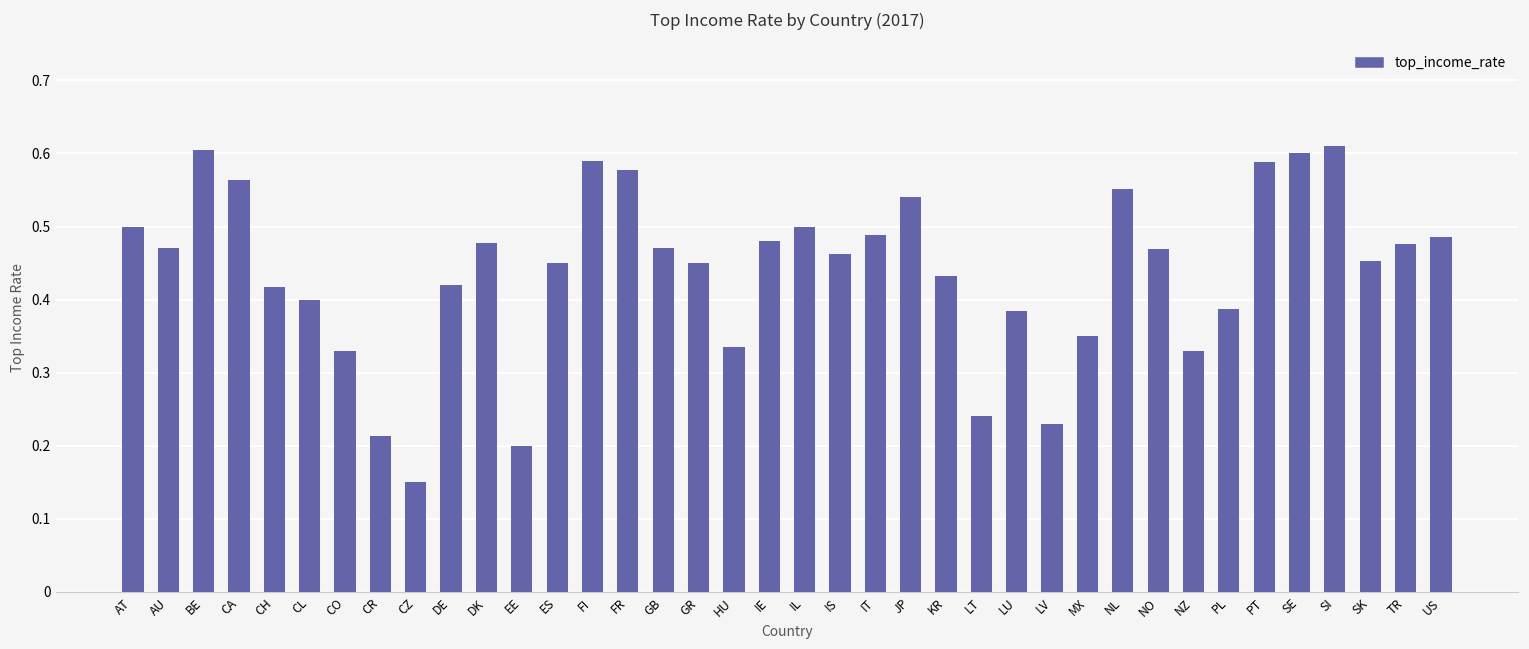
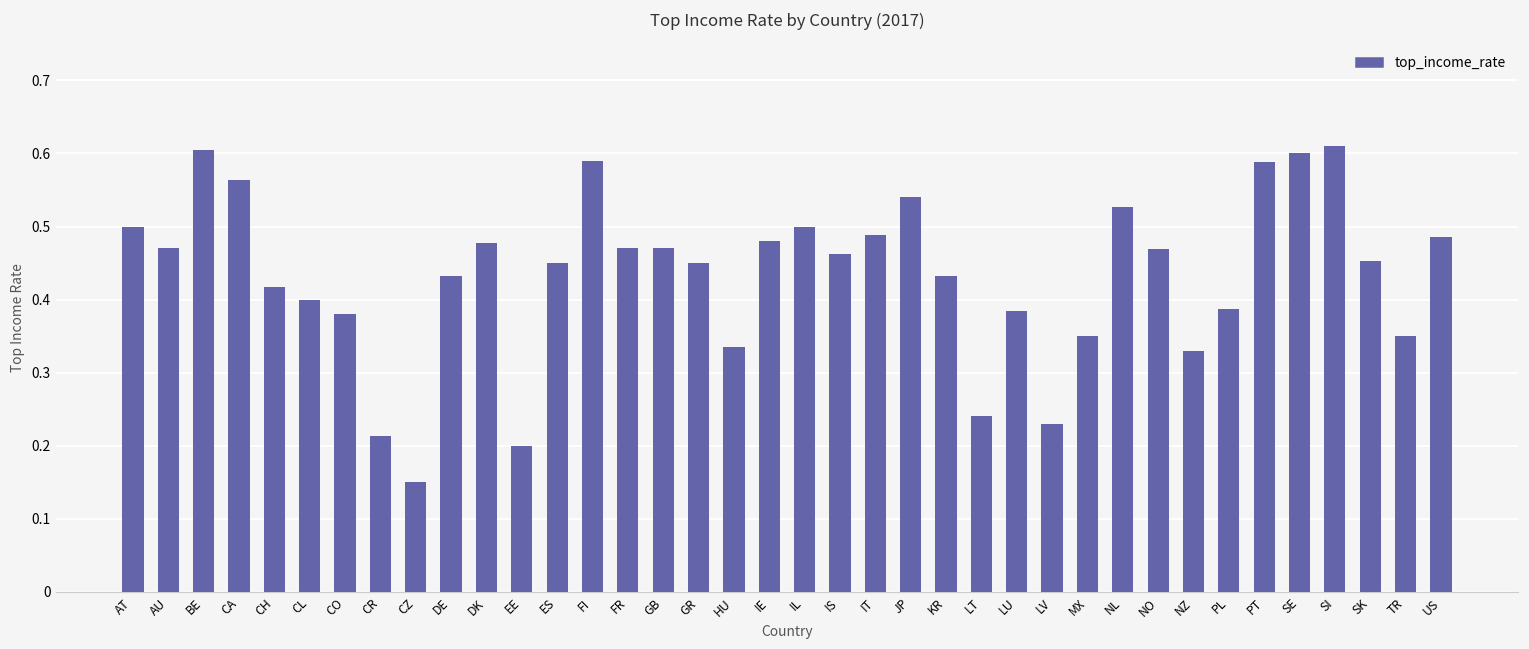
CO: 0.33 -> 0.38
DE: 0.42 -> 0.43
FR: 0.58 -> 0.47
NL: 0.55 -> 0.53
TR: 0.48 -> 0.35
